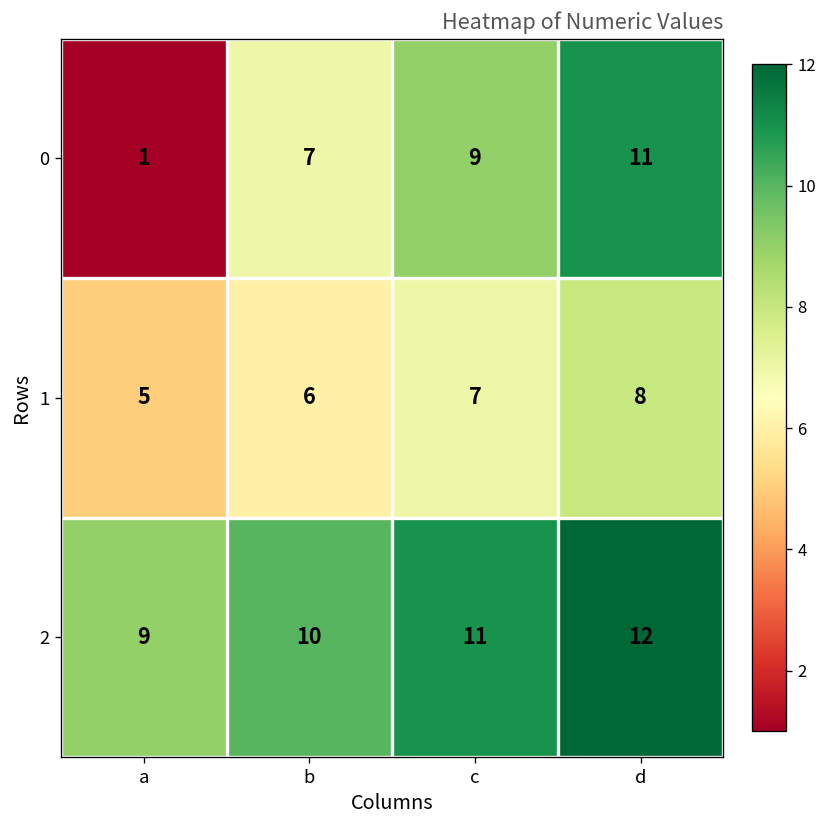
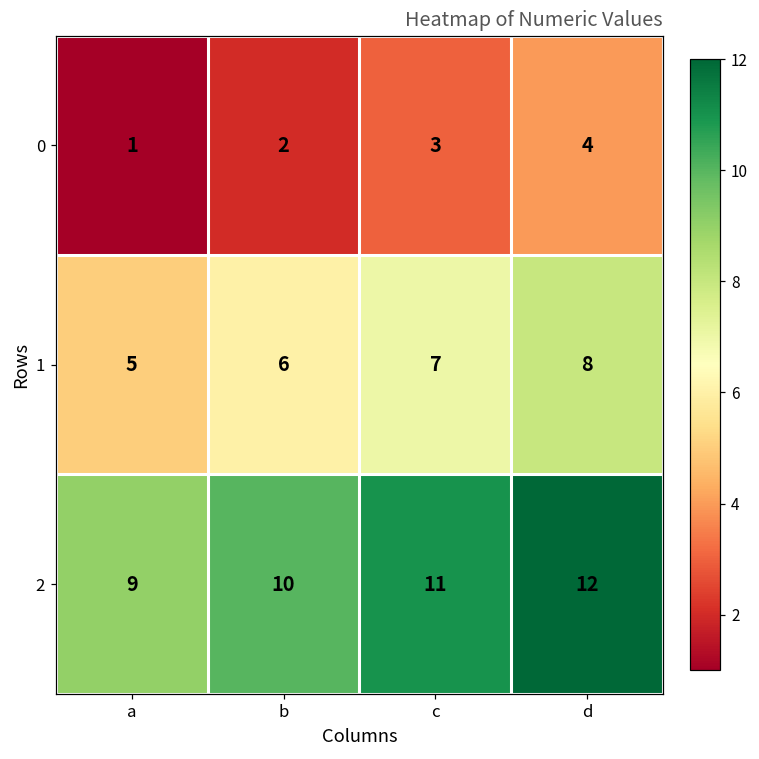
0, b: 7 -> 2
0, c: 9 -> 3
0, d: 11 -> 4
